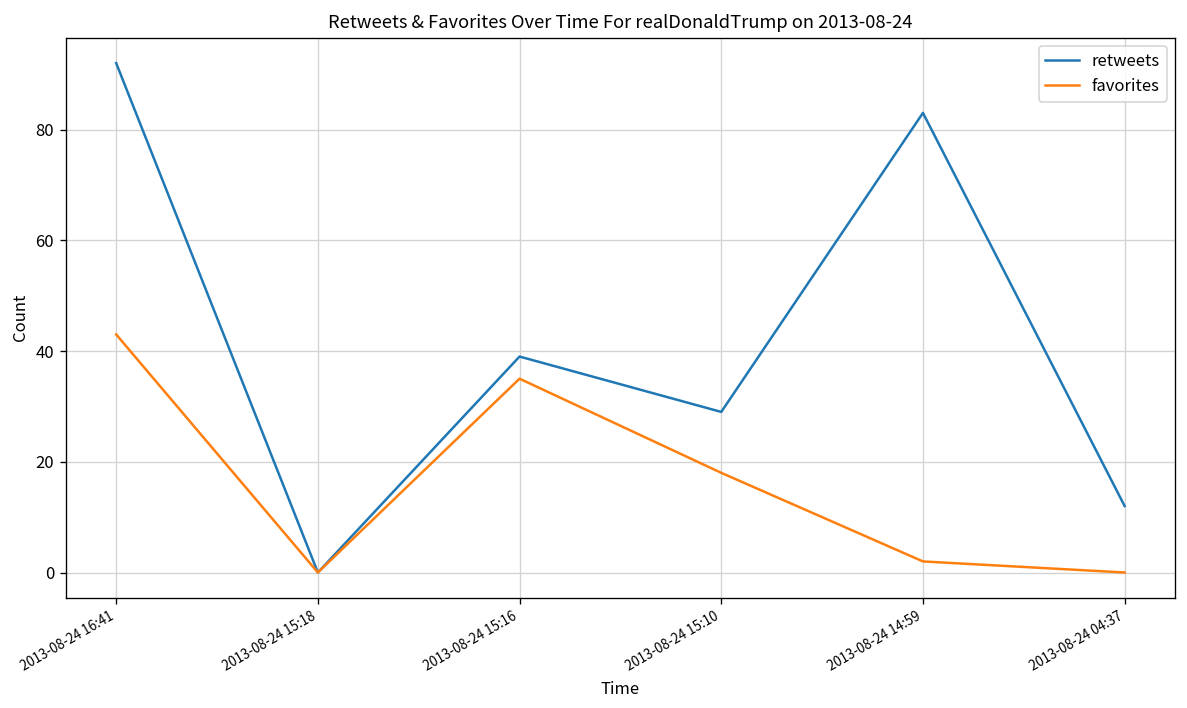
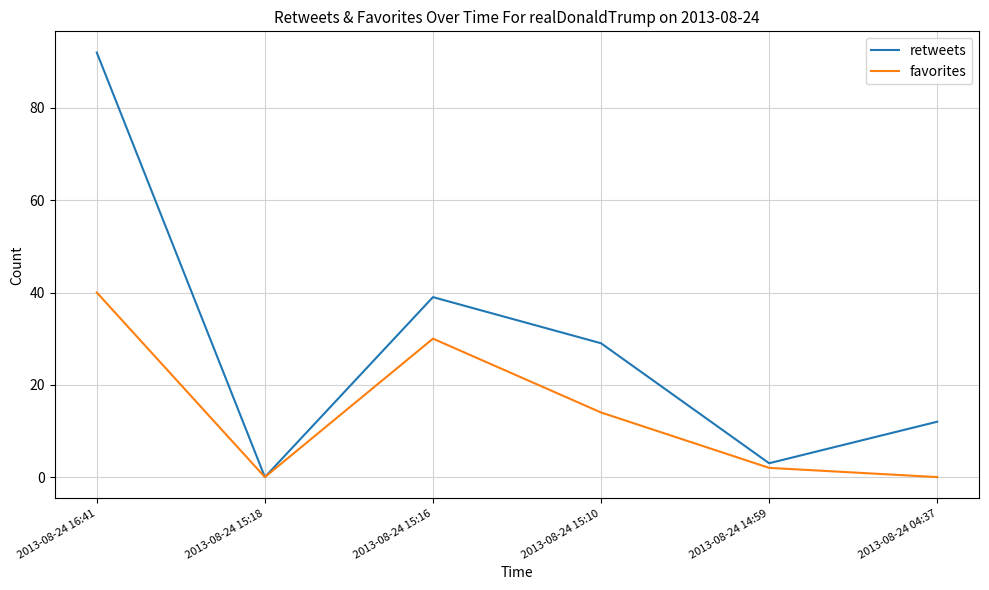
favorites, 2013-08-24 16:41: 43 -> 40
favorites, 2013-08-24 15:16: 35 -> 30
favorites, 2013-08-24 15:10: 18 -> 14
retweets, 2013-08-24 14:59: 83 -> 3
